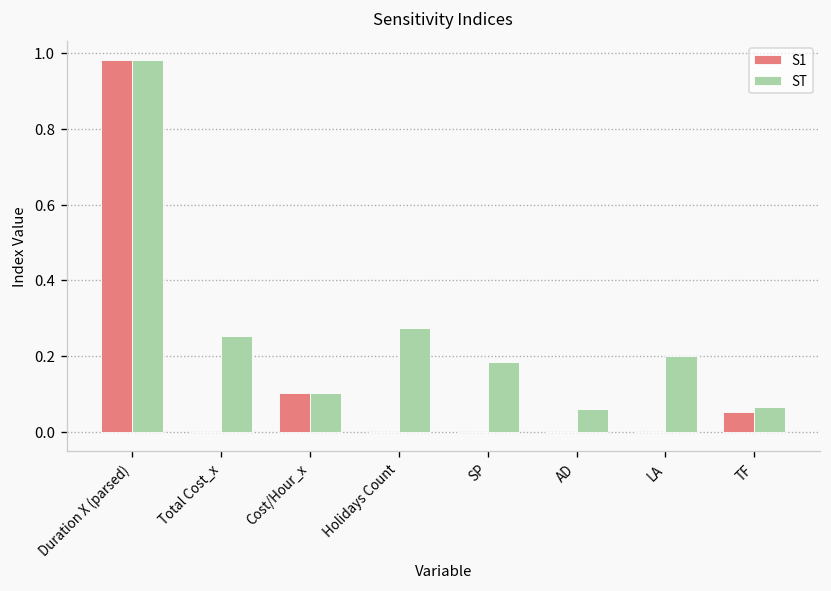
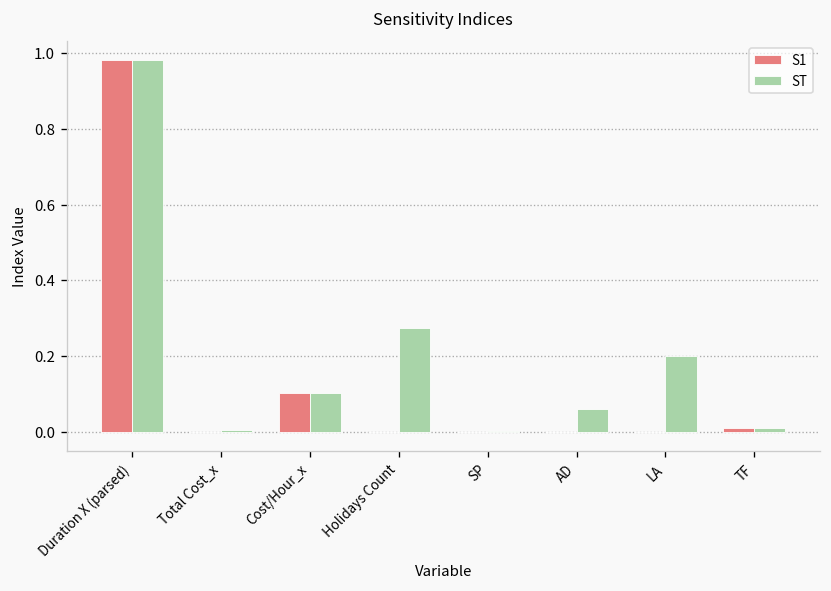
ST, Total Cost_x: 0.25 -> 0.00
ST, SP: 0.18 -> 0.00
S1, TF: 0.05 -> 0.01
ST, TF: 0.06 -> 0.01
